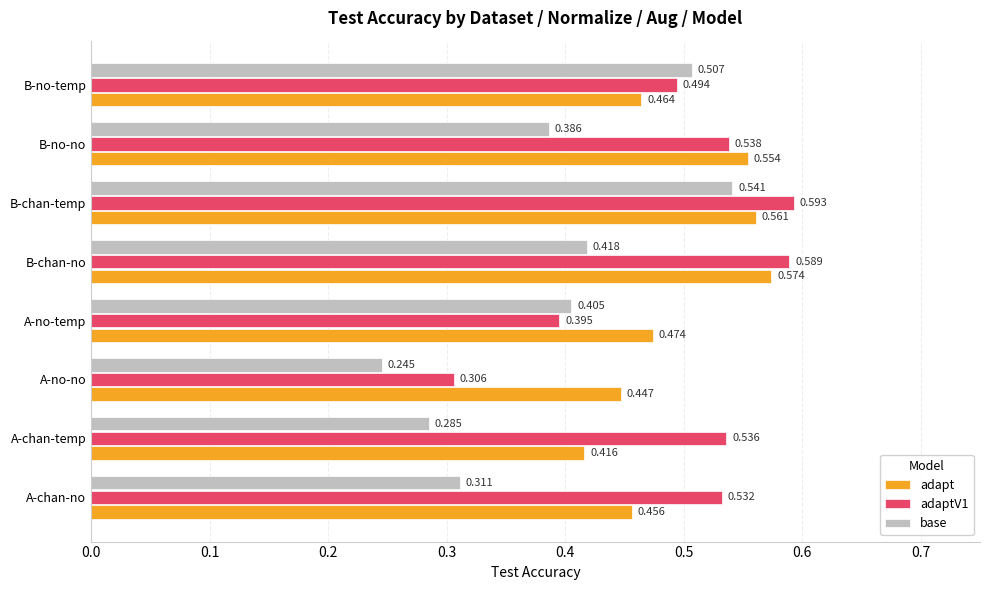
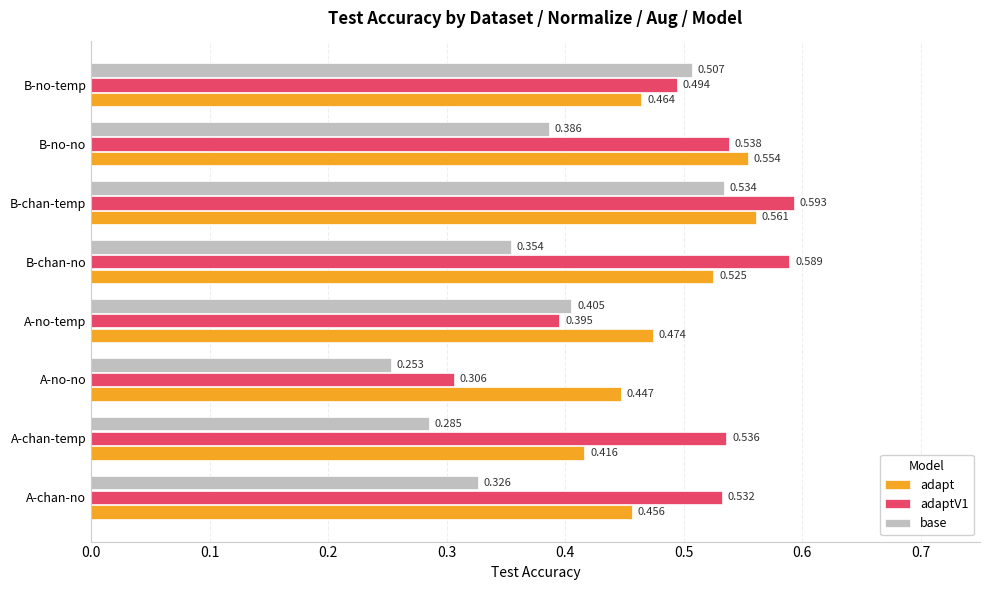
base, B-chan-temp: 0.541 -> 0.534
base, B-chan-no: 0.418 -> 0.354
adapt, B-chan-no: 0.574 -> 0.525
base, A-no-no: 0.245 -> 0.253
base, A-chan-no: 0.311 -> 0.326
